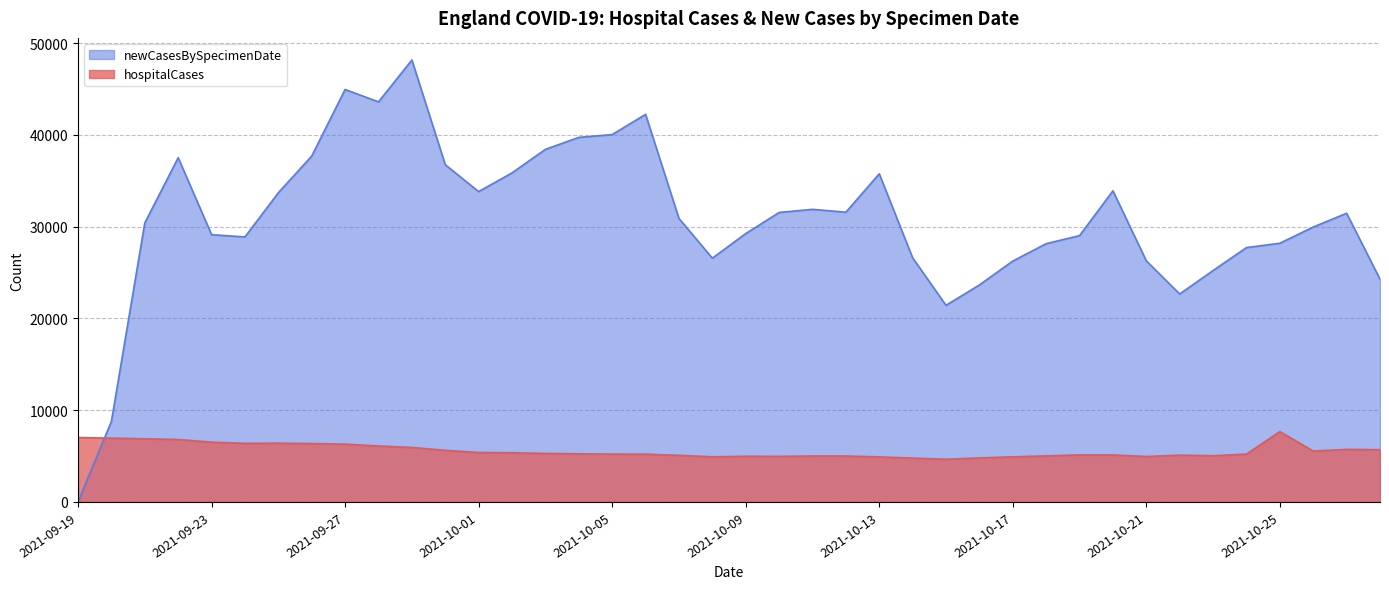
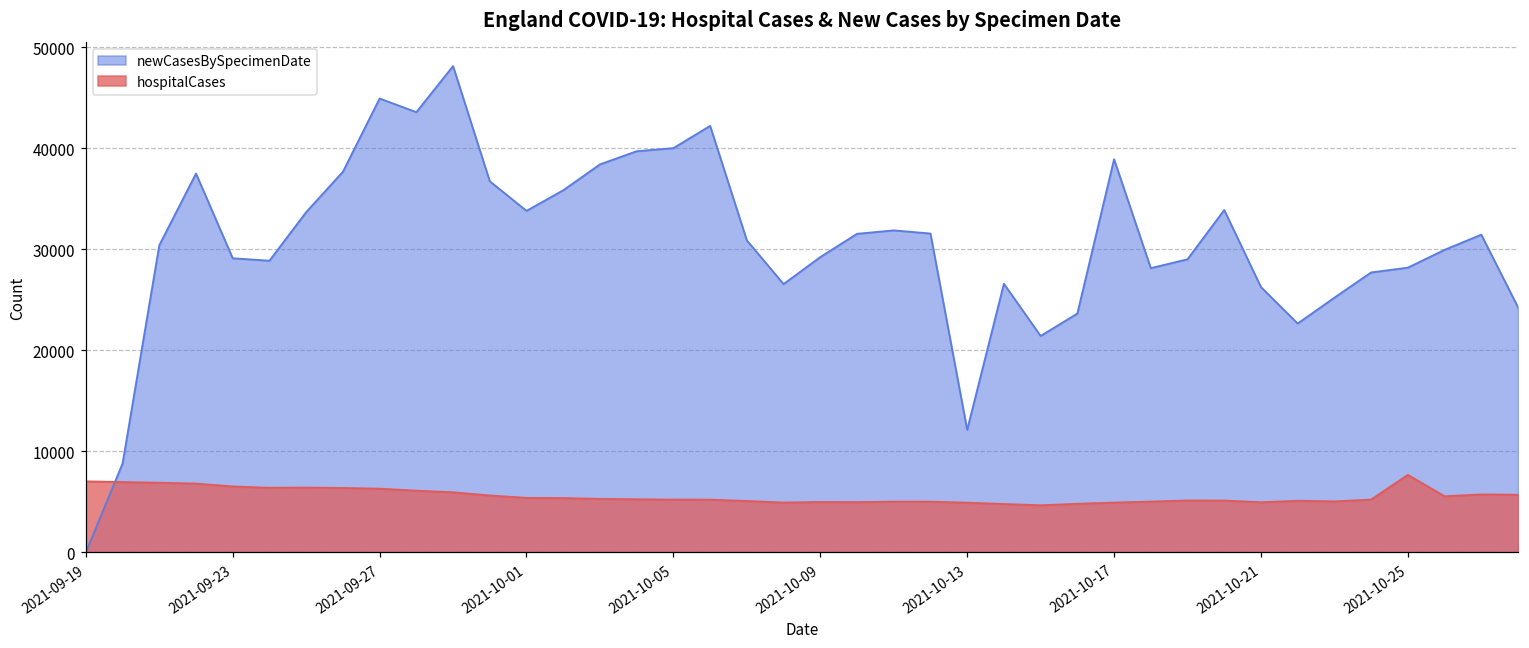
newCasesBySpecimenDate, 2021-10-13: 36000 -> 12000
newCasesBySpecimenDate, 2021-10-17: 26000 -> 39000
